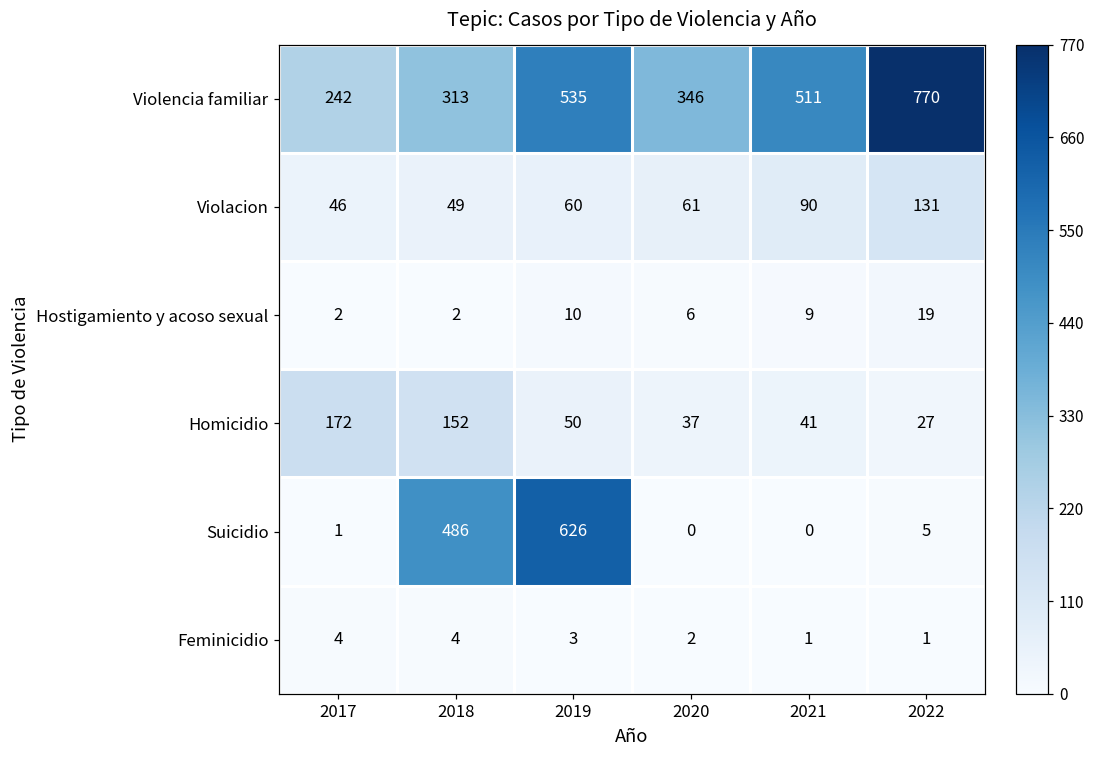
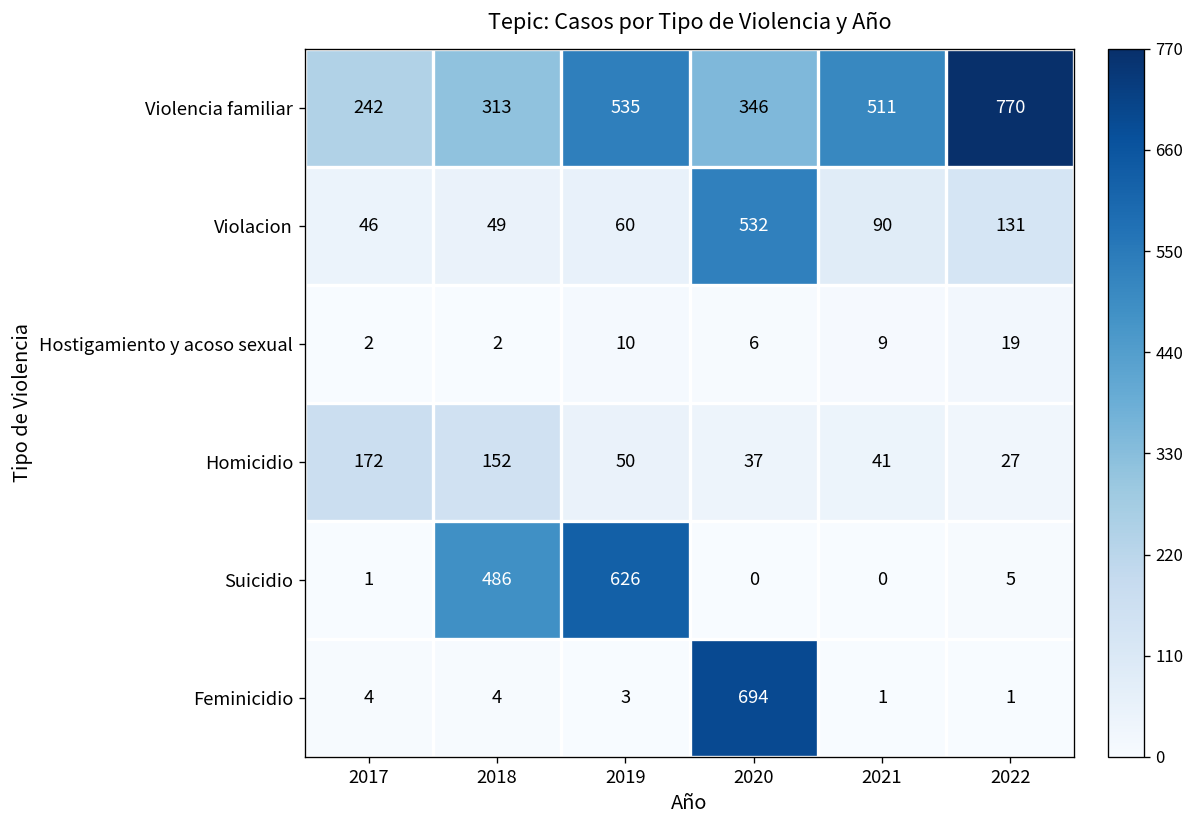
Violacion, 2020: 61 -> 532
Feminicidio, 2020: 2 -> 694
